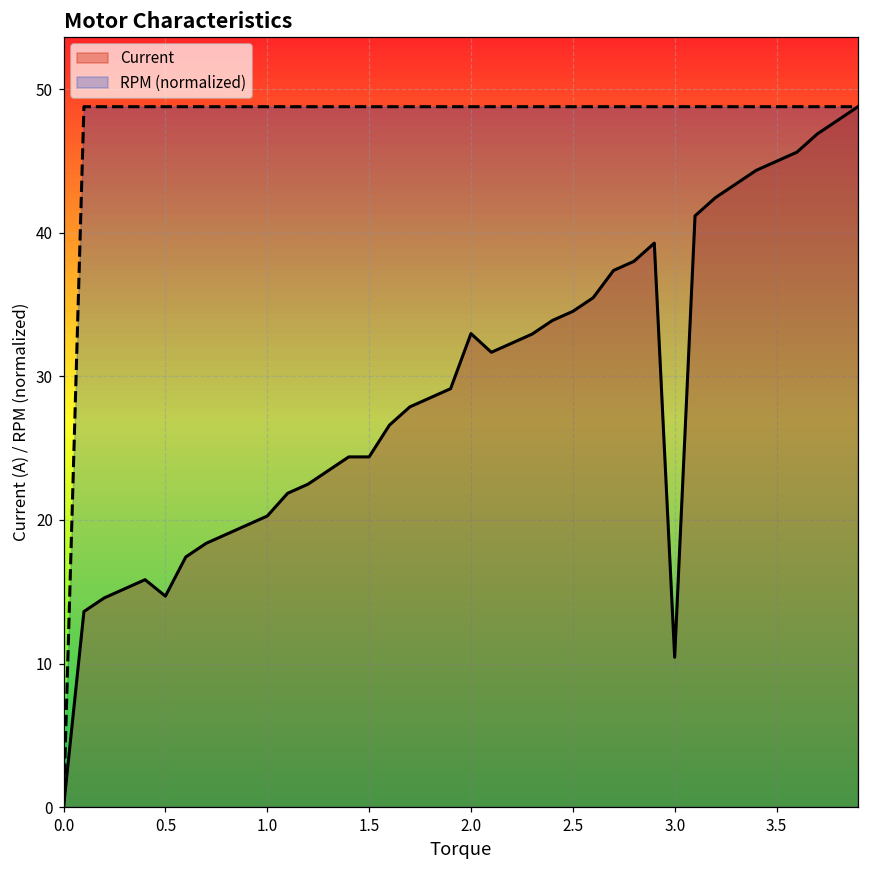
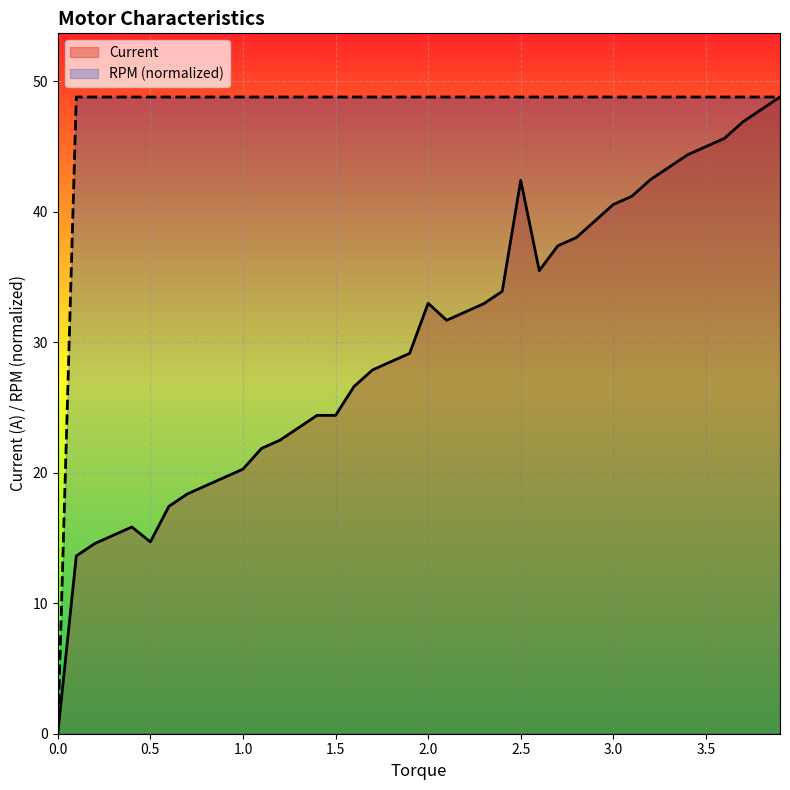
Current, 2.5: 34.5 -> 42.4
Current, 3.0: 10.4 -> 40.5
